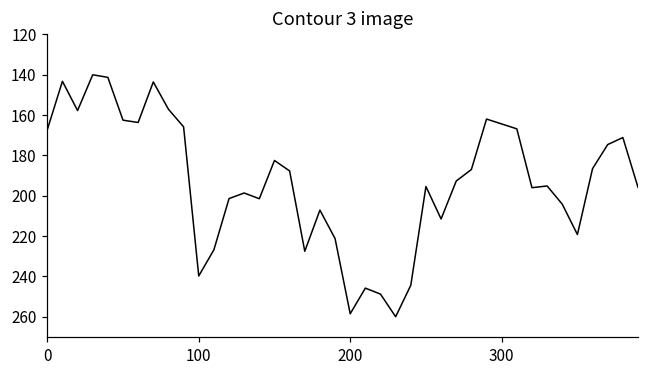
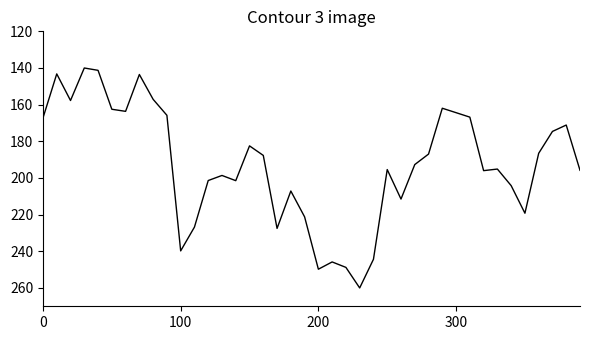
200: 259 -> 250
